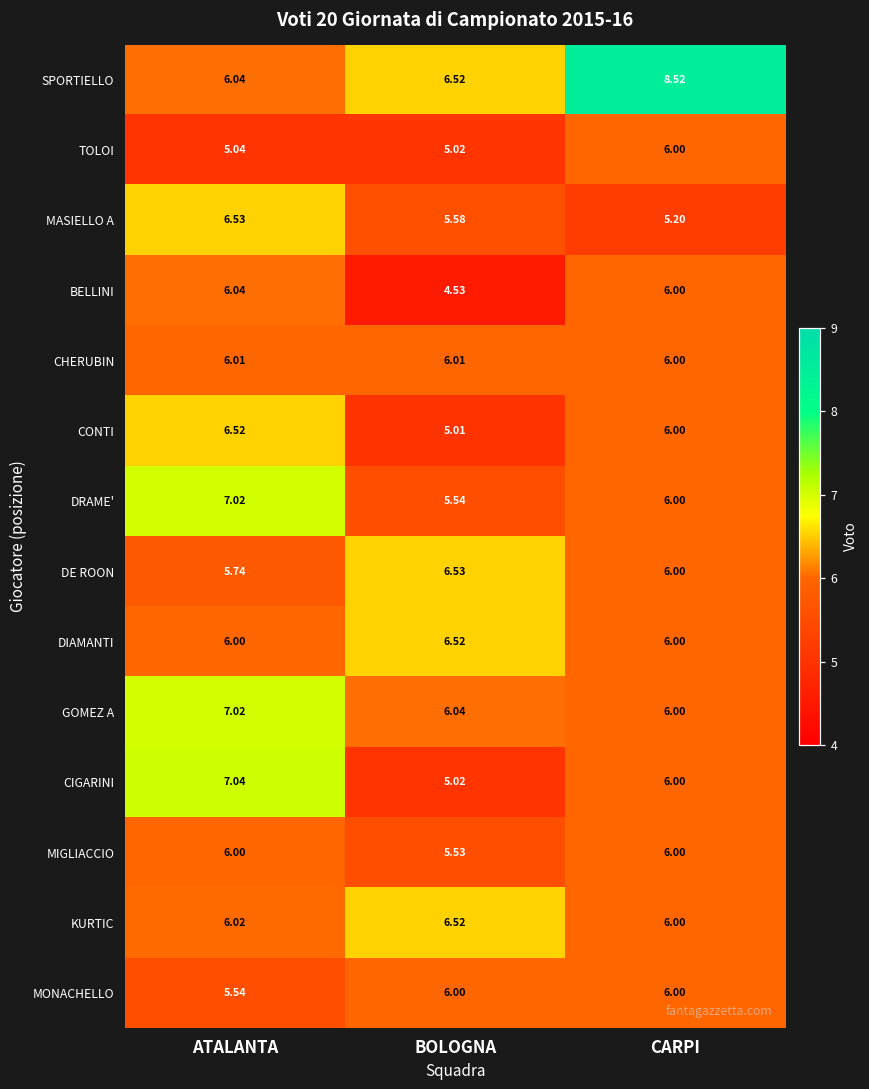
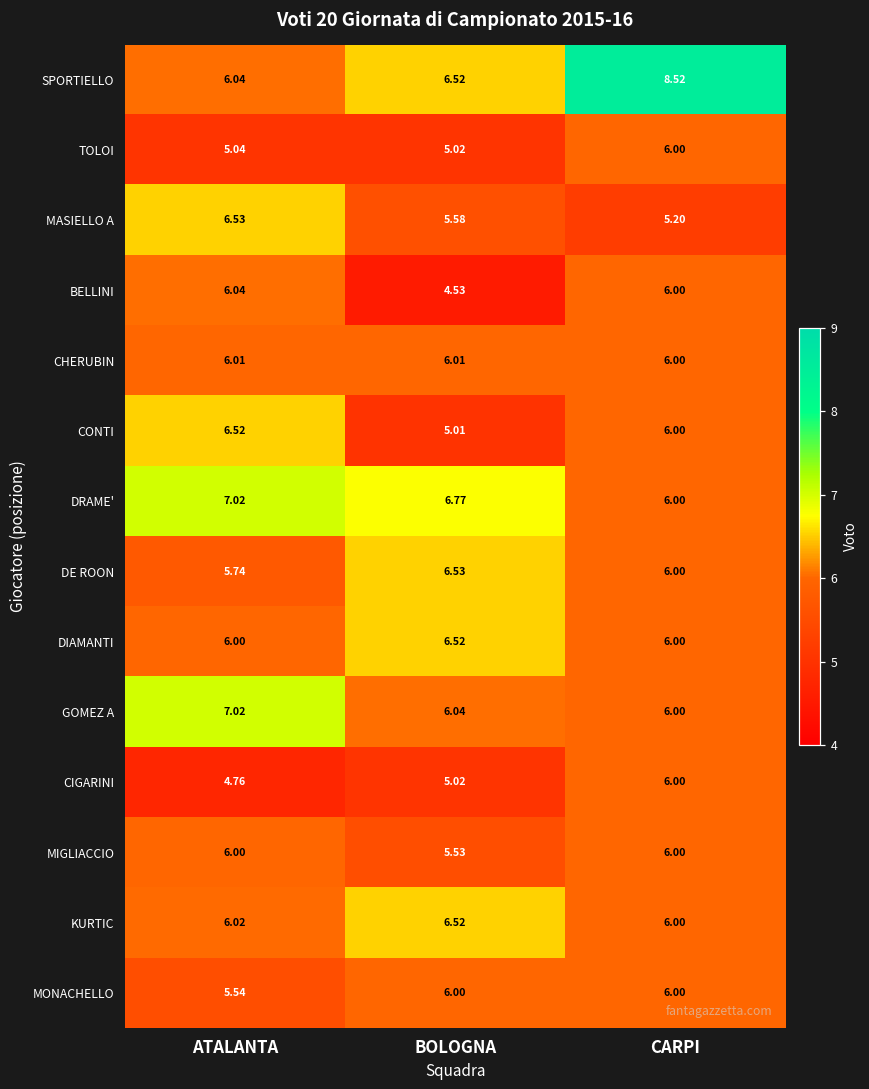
DRAME', BOLOGNA: 5.54 -> 6.77
CIGARINI, ATALANTA: 7.04 -> 4.76
